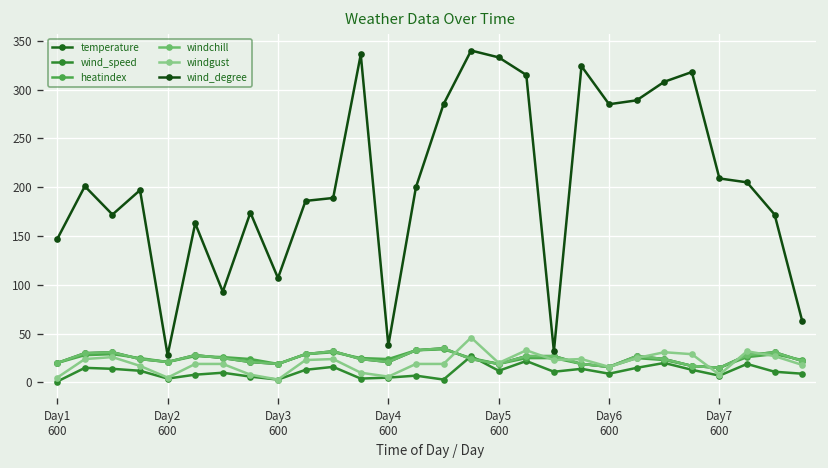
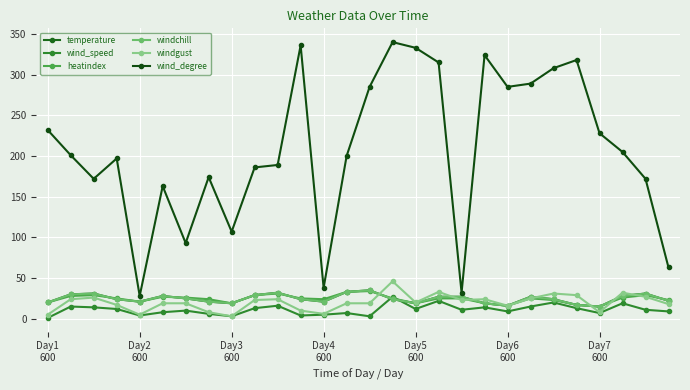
wind_degree, Day1 600: 150 -> 230
wind_degree, Day7 600: 210 -> 230
